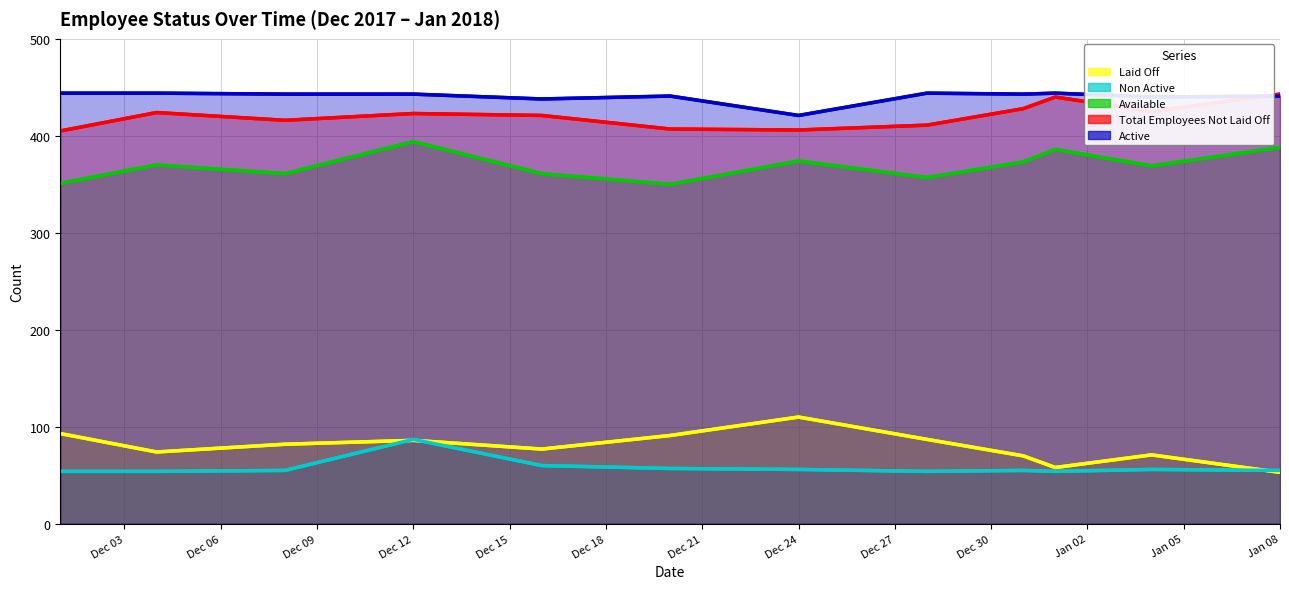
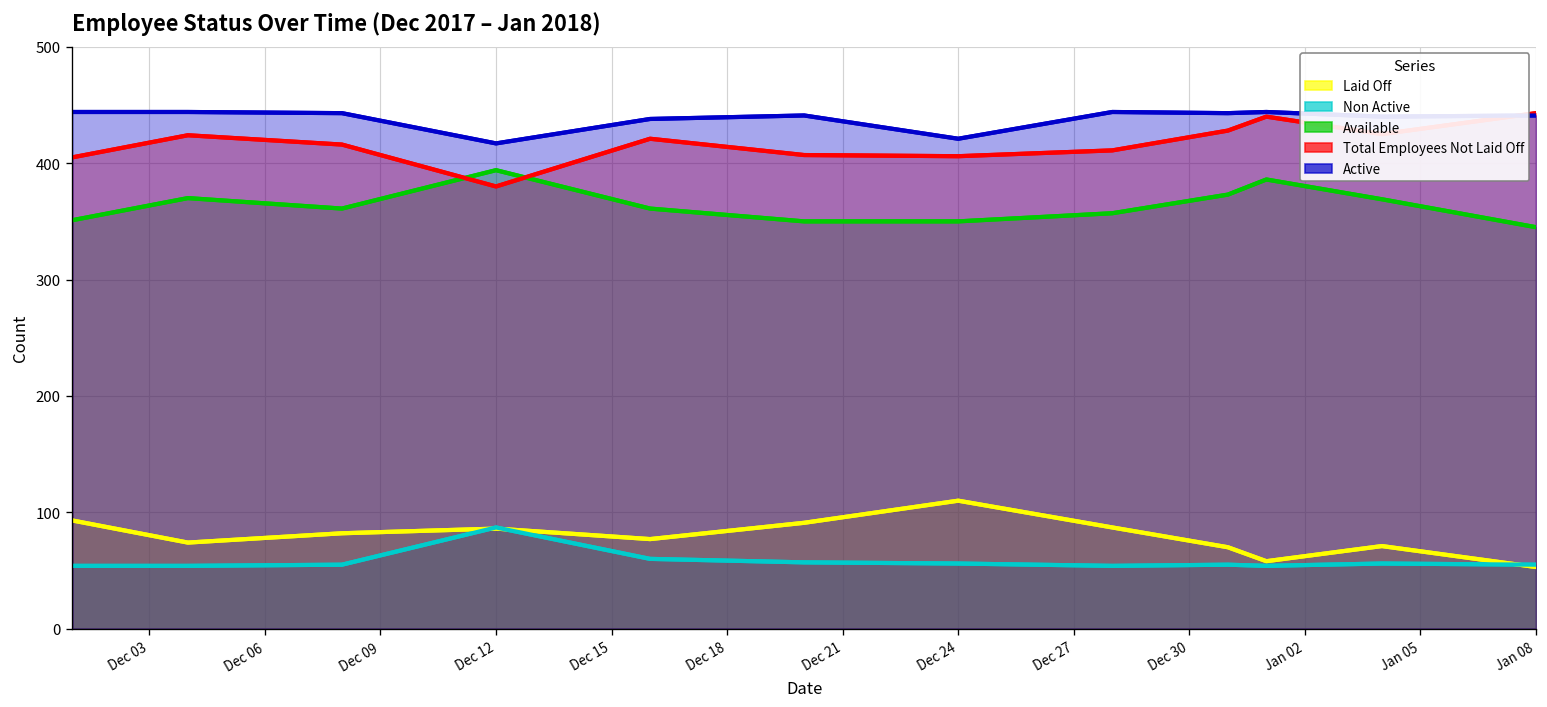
Total Employees Not Laid Off, Dec 12: 420 -> 380
Active, Dec 12: 440 -> 420
Available, Dec 24: 370 -> 350
Available, Jan 08: 390 -> 350
